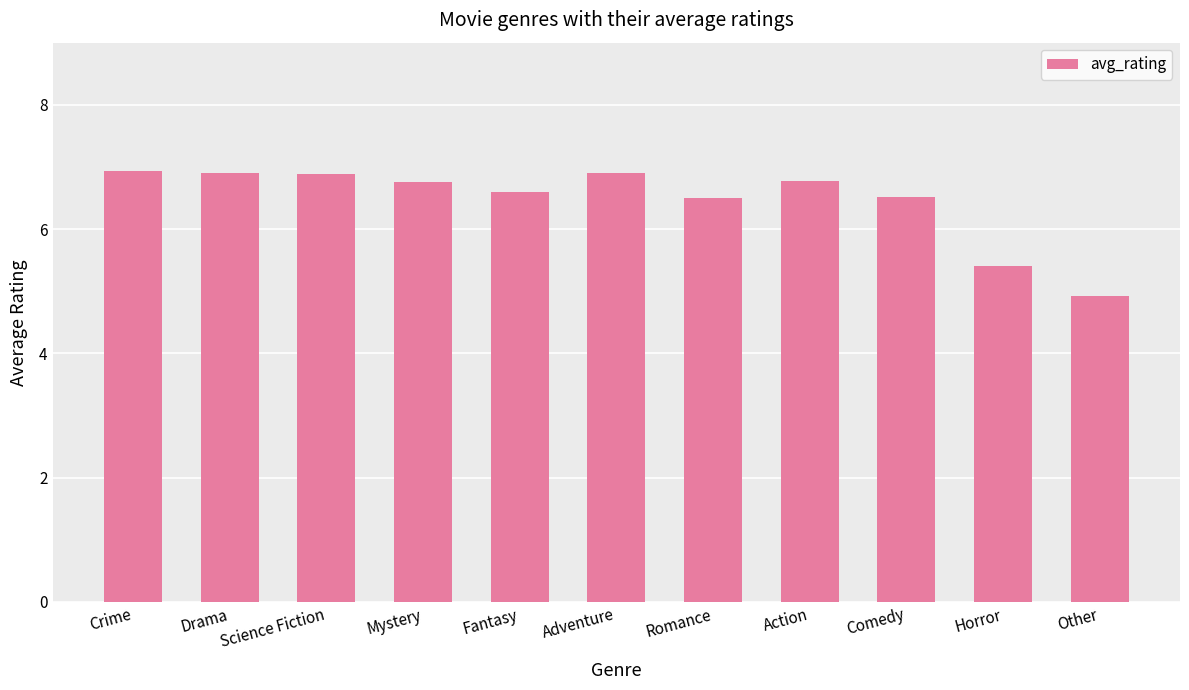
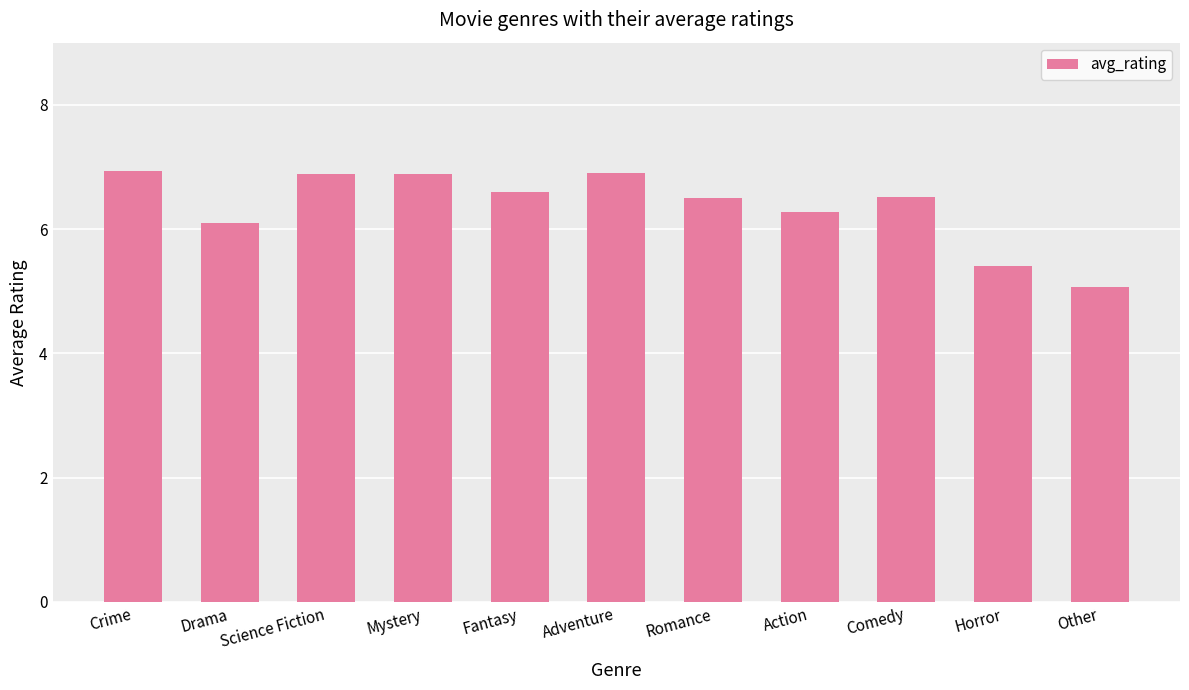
Drama: 6.9 -> 6.1
Mystery: 6.8 -> 6.9
Action: 6.8 -> 6.3
Other: 4.9 -> 5.1
